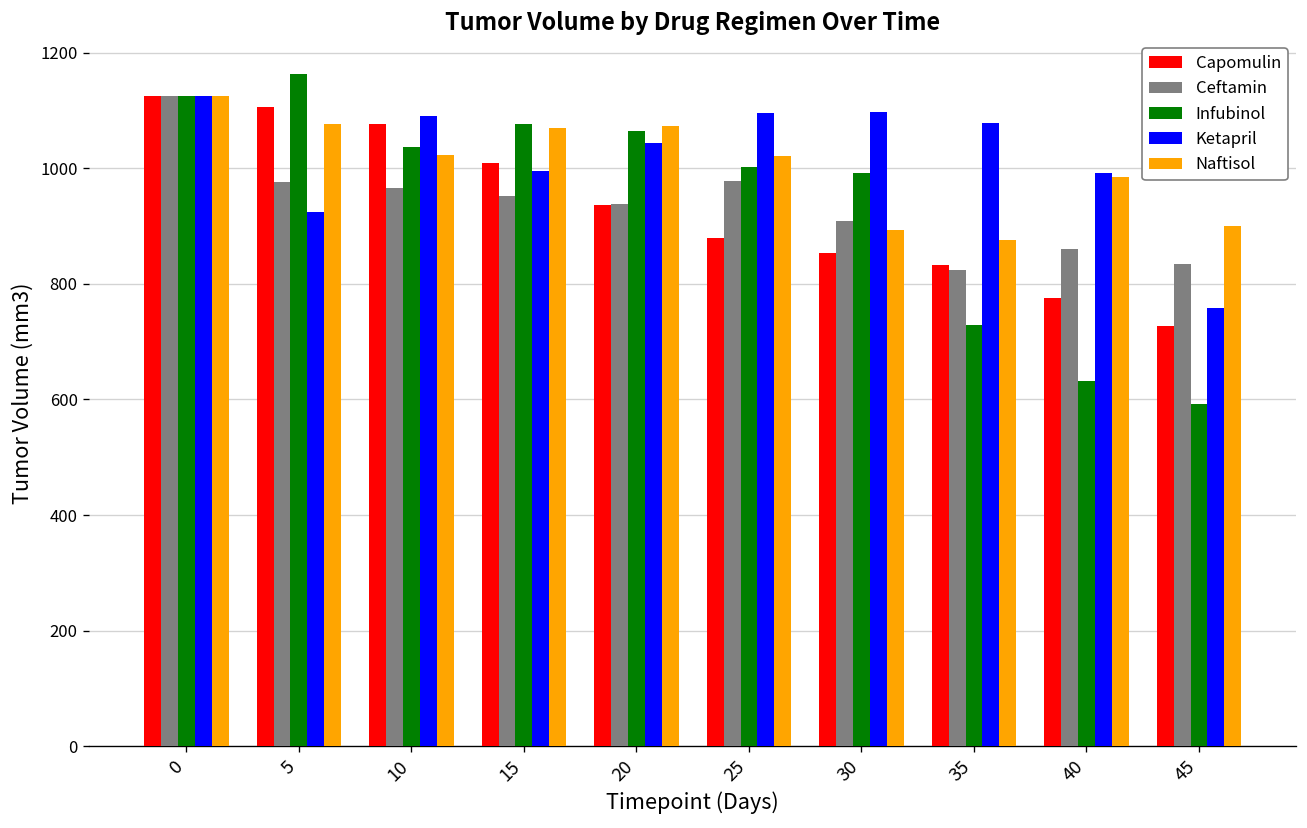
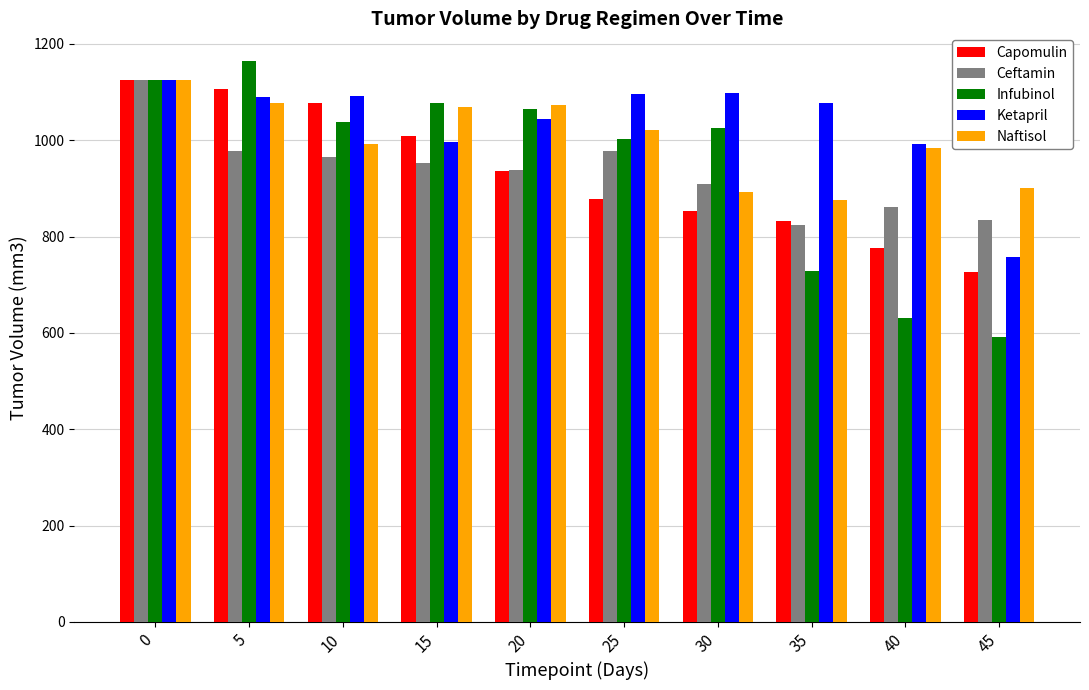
Ketapril, 5: 920 -> 1090
Naftisol, 10: 1020 -> 990
Infubinol, 30: 990 -> 1020
